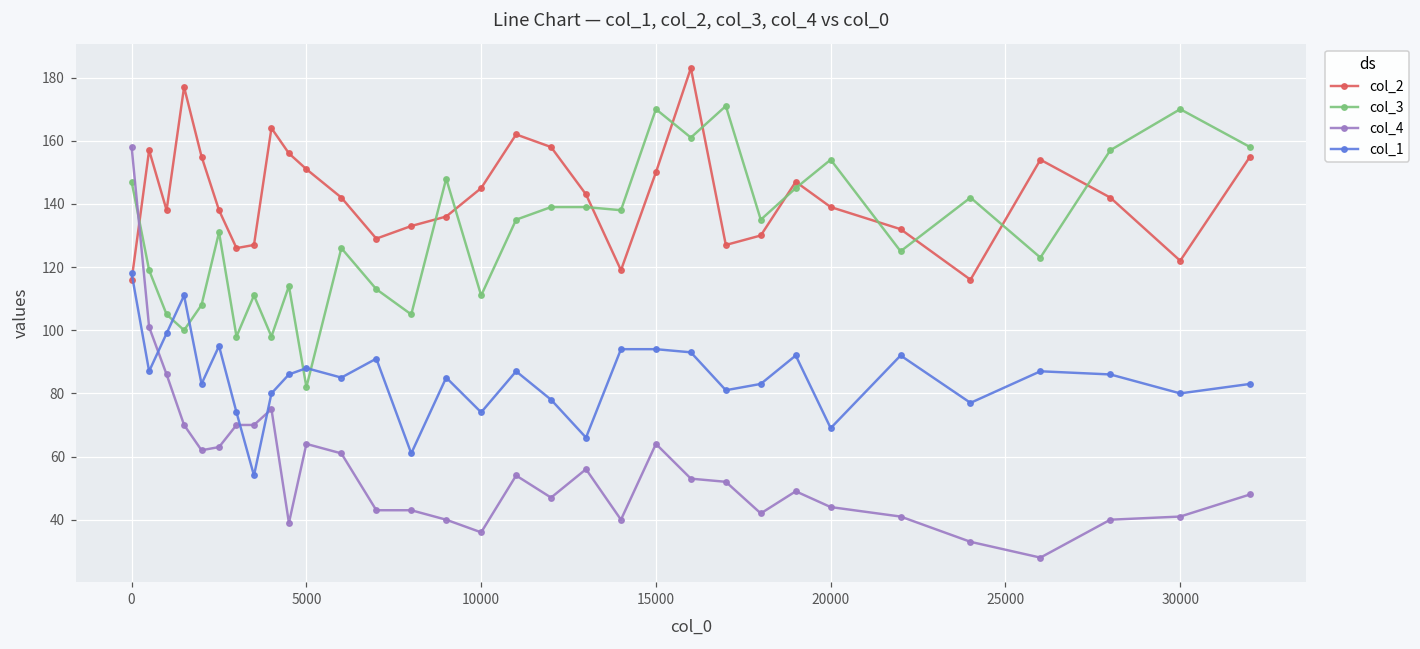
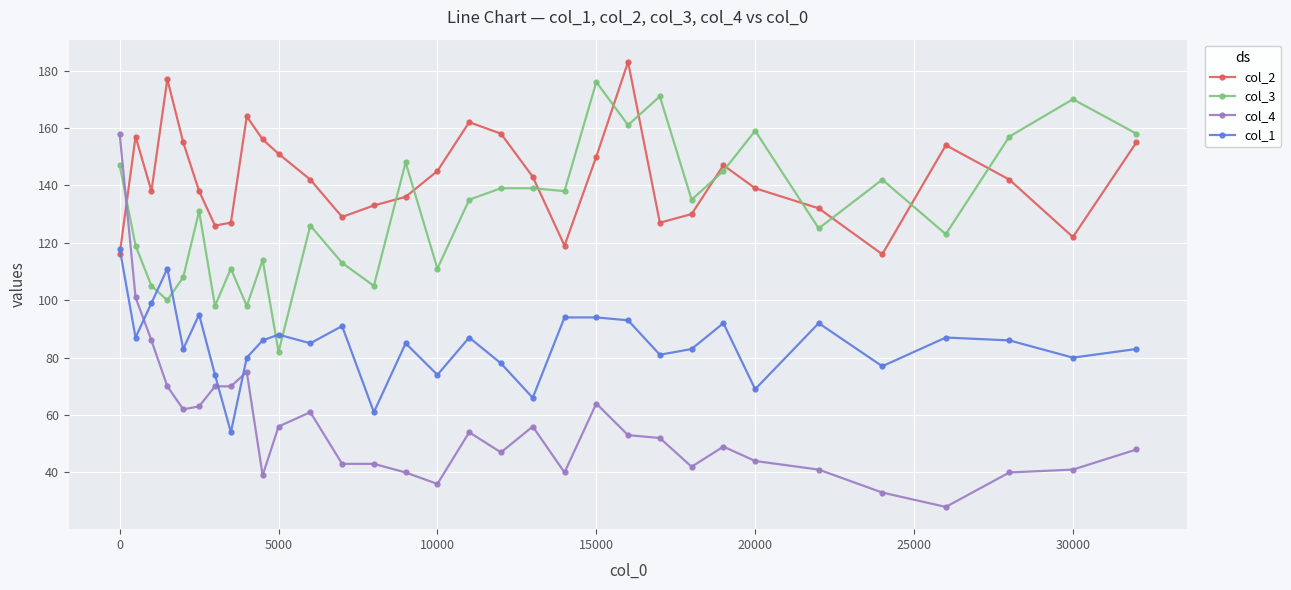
col_4, 5000: 64 -> 56
col_3, 15000: 170 -> 176
col_3, 20000: 154 -> 159
